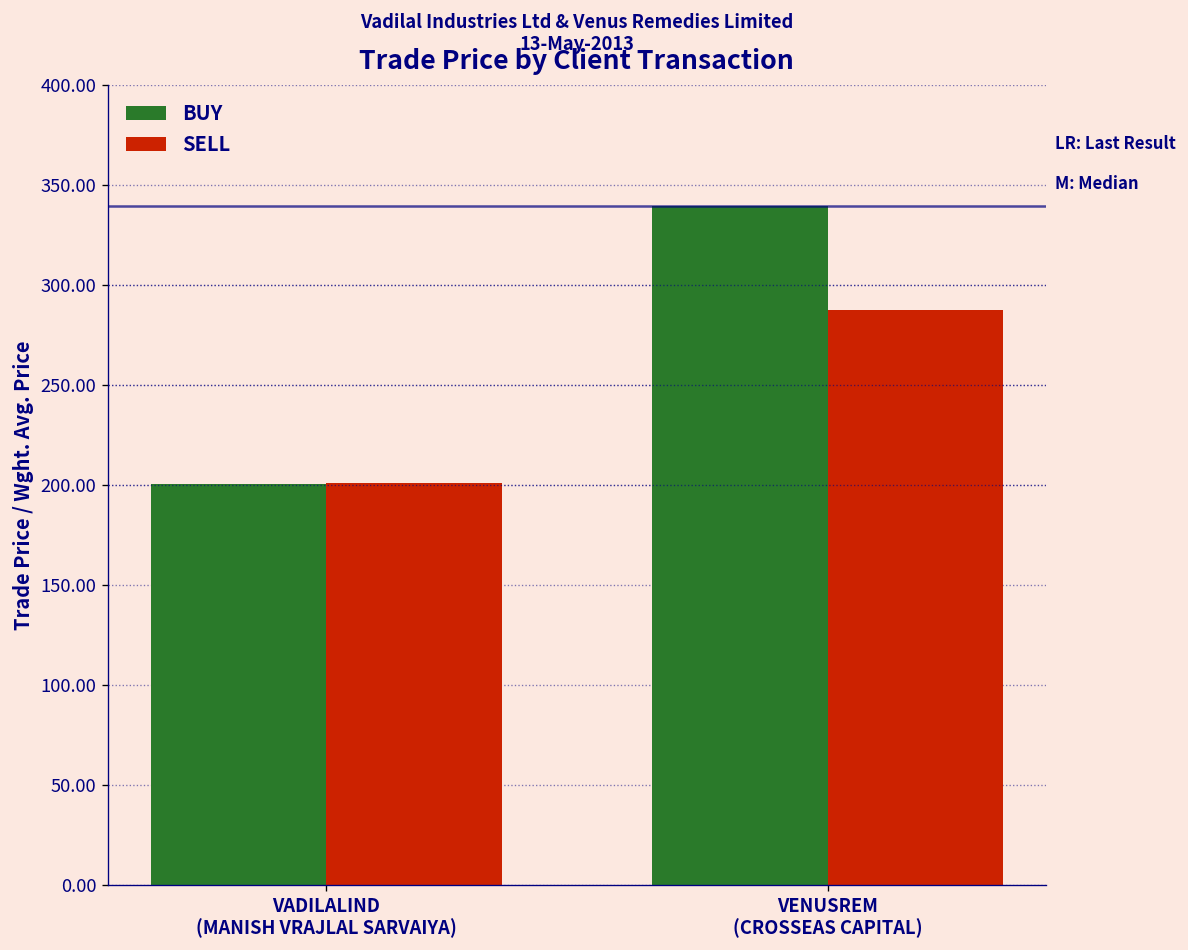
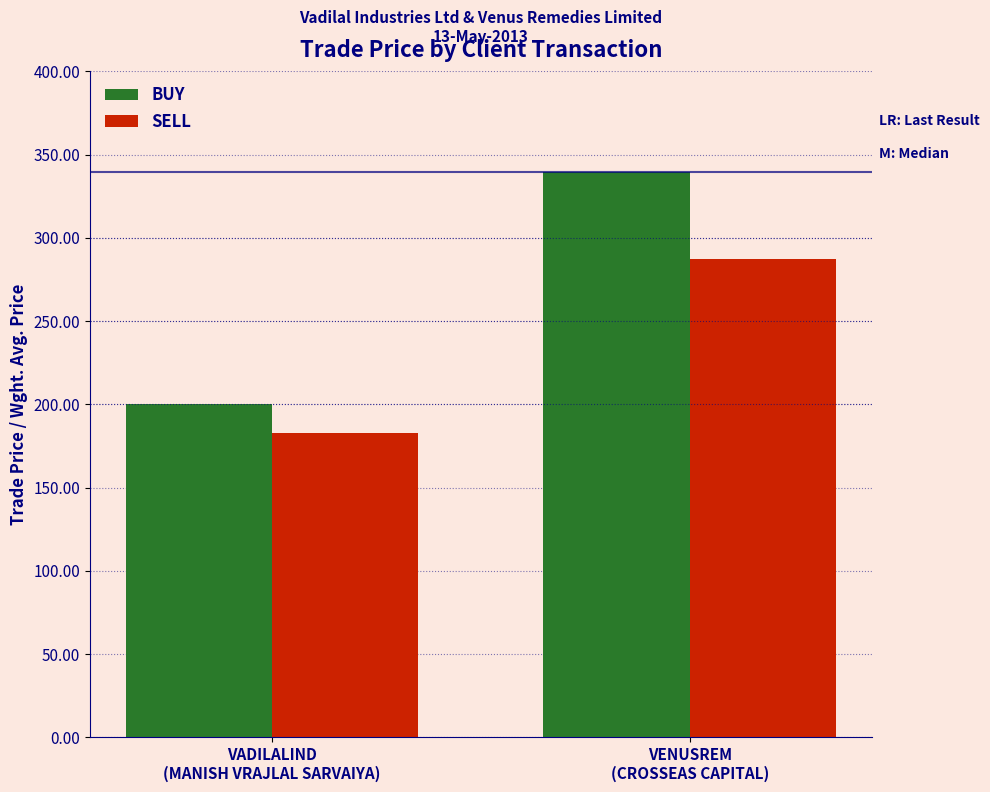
SELL, VADILALIND (MANISH VRAJLAL SARVAIYA): 201 -> 183
